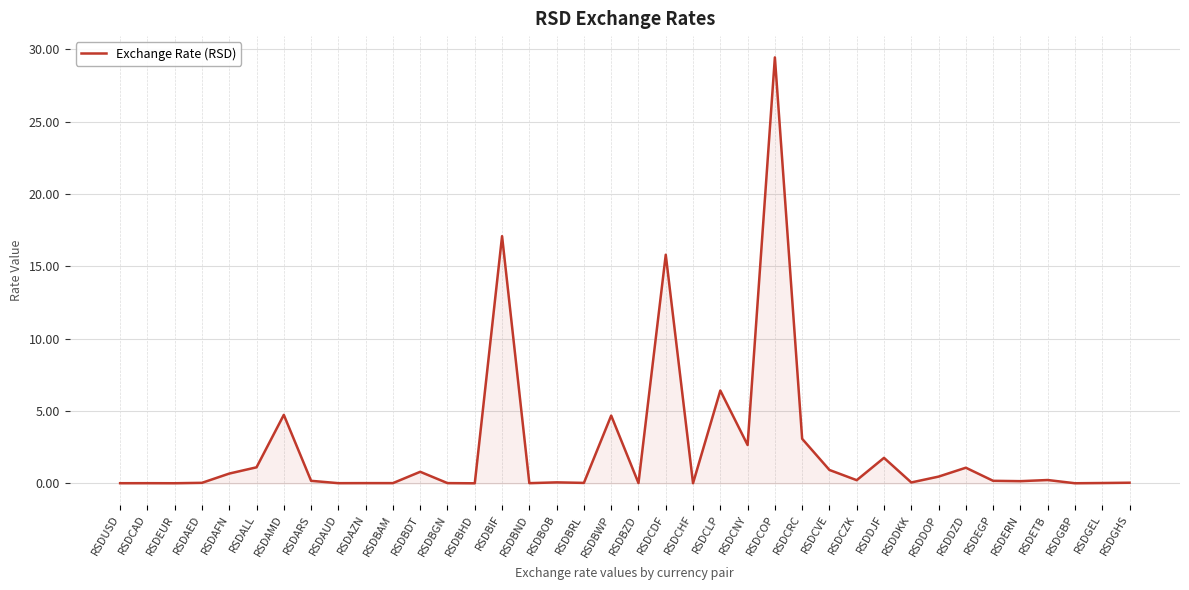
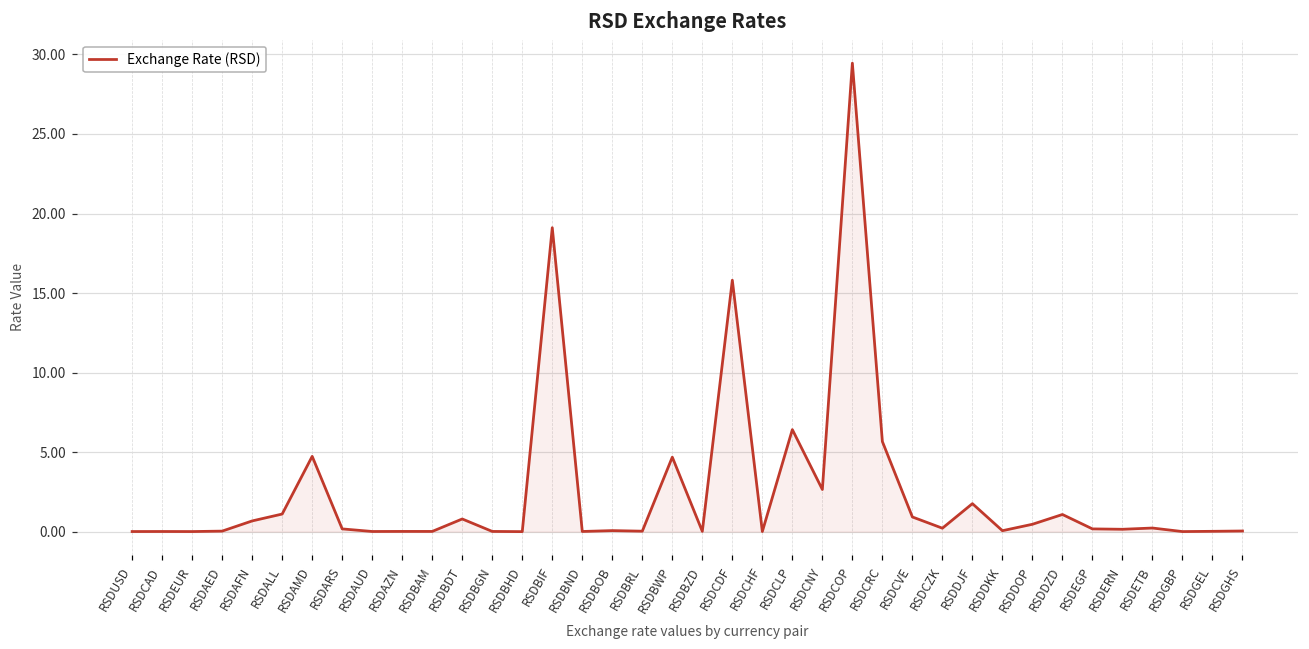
RSDBIF: 17.1 -> 19.1
RSDCRC: 3.1 -> 5.7
